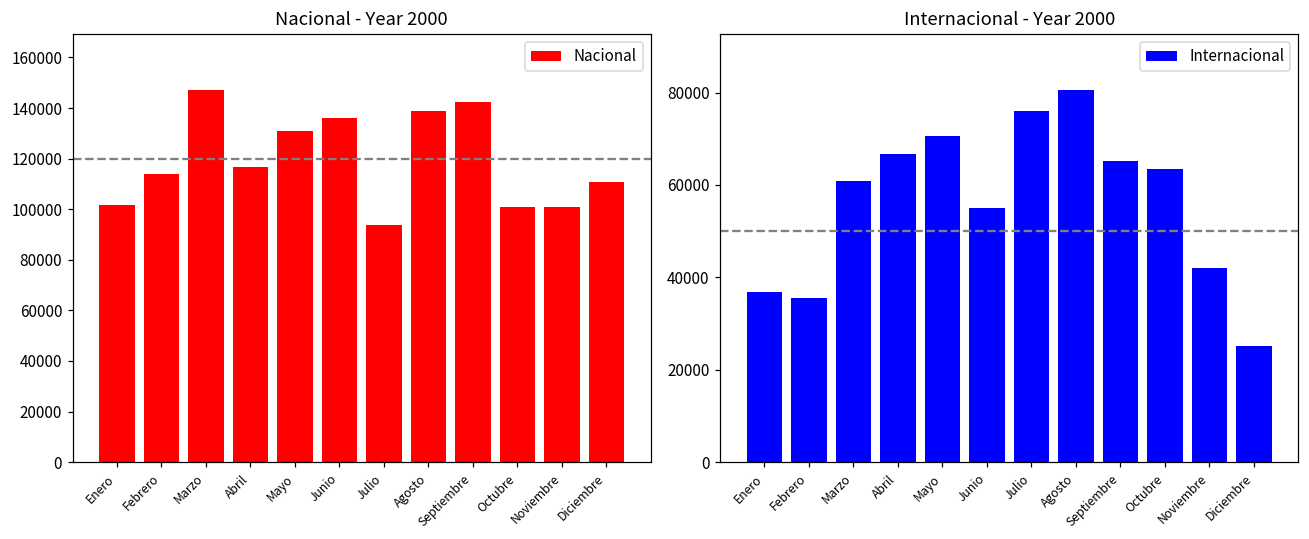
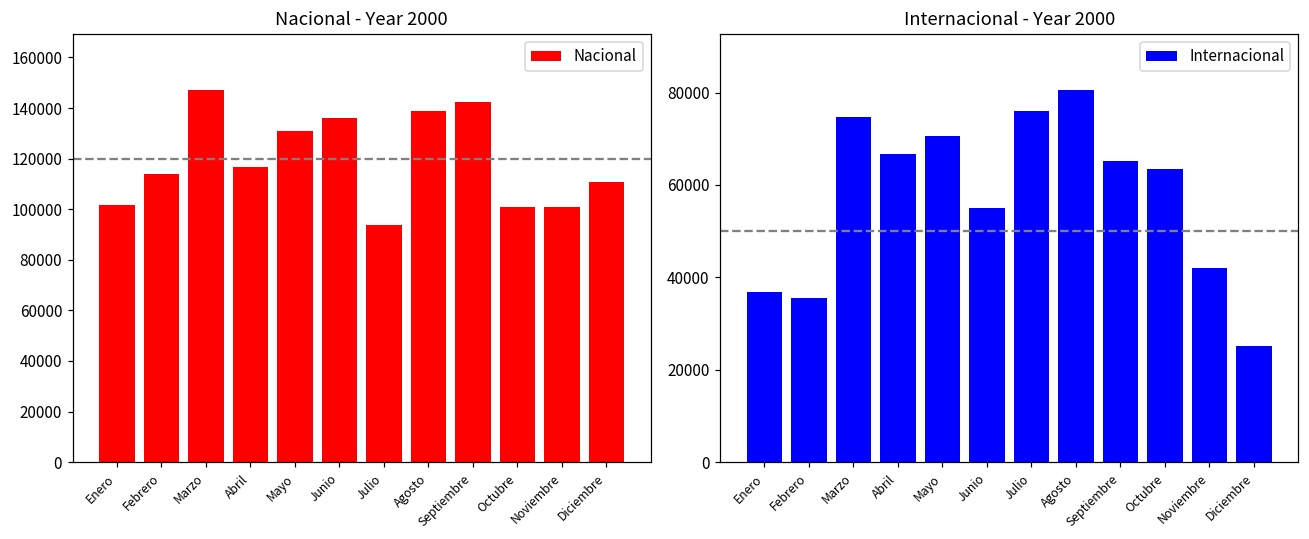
Internacional - Year 2000, Marzo: 61000 -> 75000
